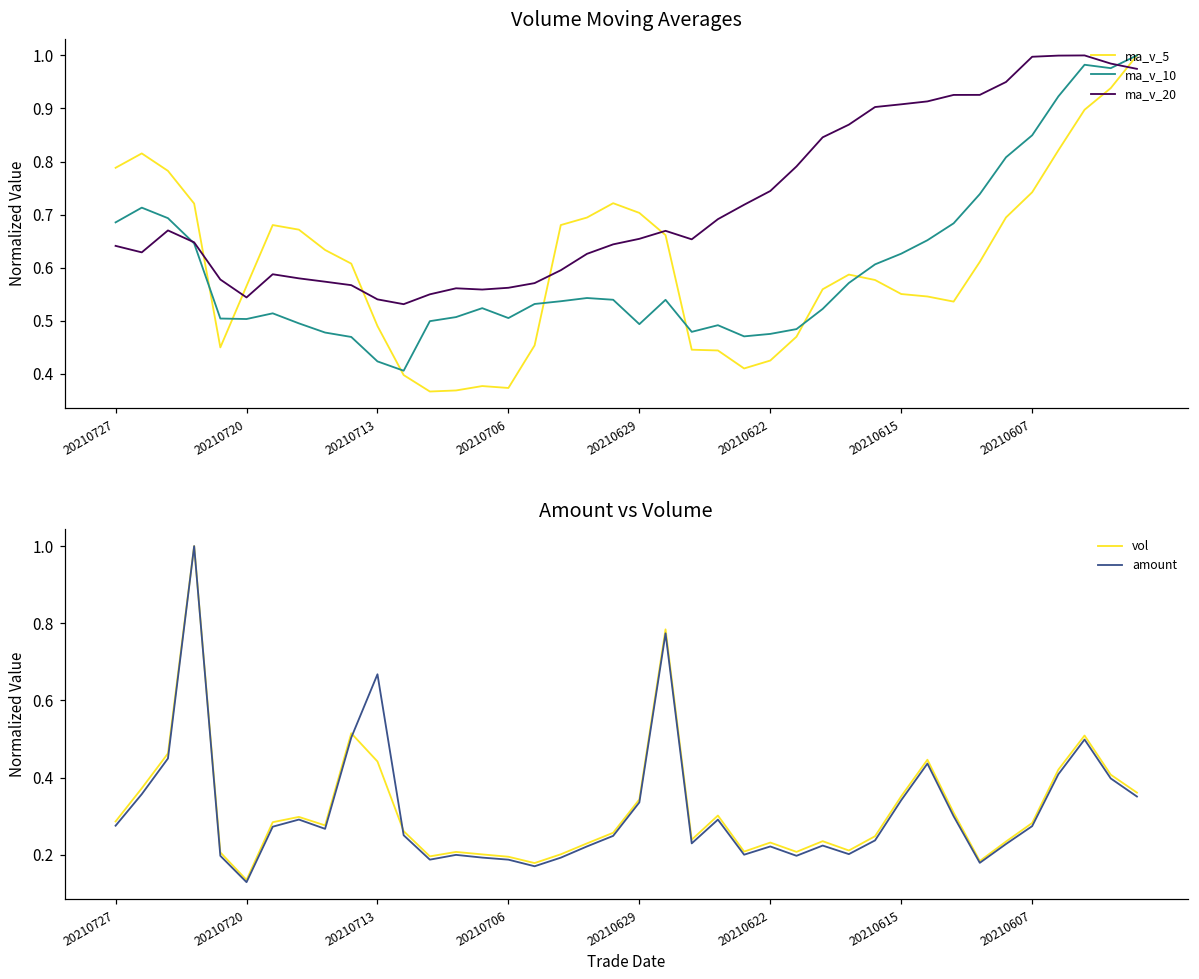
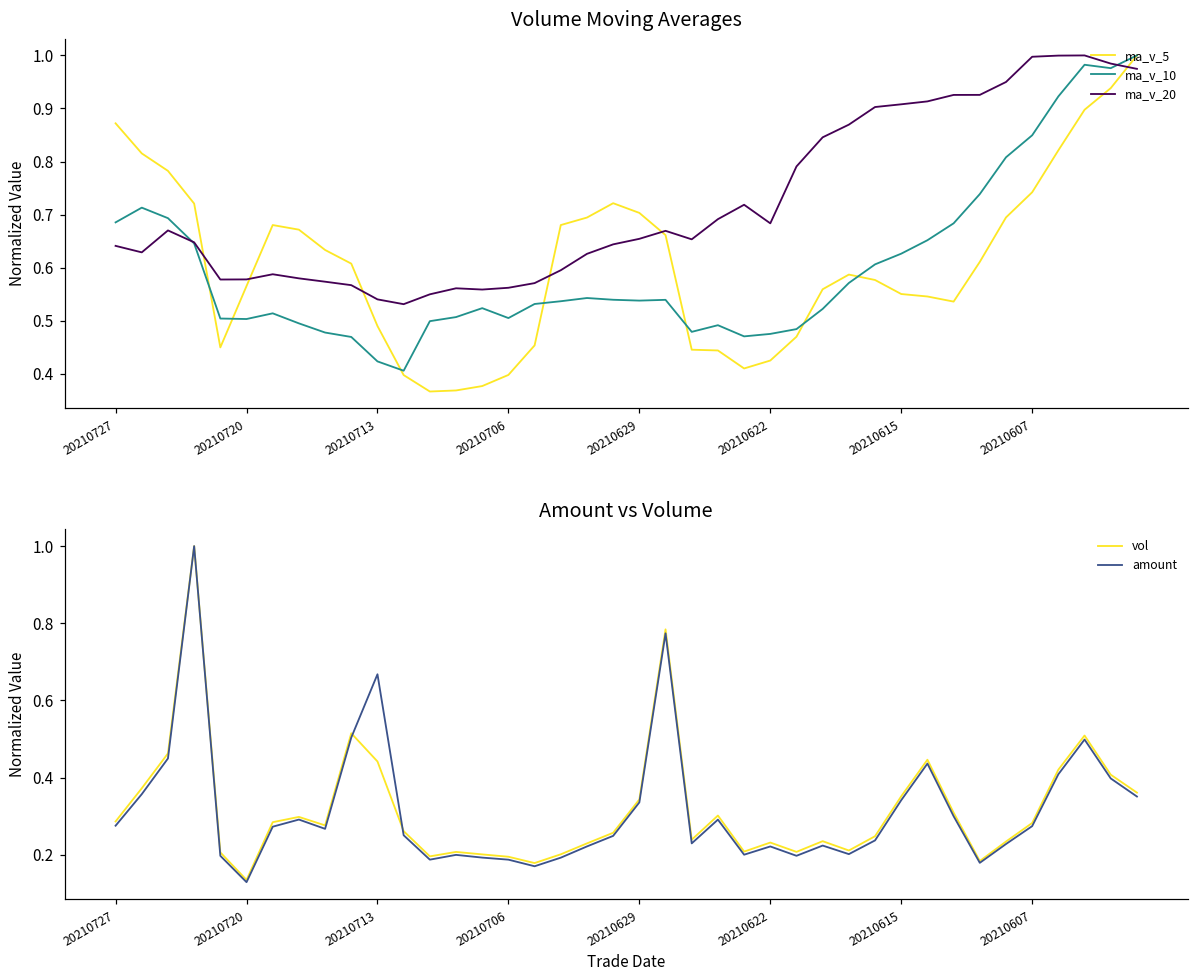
Volume Moving Averages, ma_v_5, 20210727: 0.79 -> 0.87
Volume Moving Averages, ma_v_20, 20210720: 0.54 -> 0.58
Volume Moving Averages, ma_v_5, 20210706: 0.37 -> 0.40
Volume Moving Averages, ma_v_10, 20210629: 0.49 -> 0.54
Volume Moving Averages, ma_v_20, 20210622: 0.74 -> 0.68
